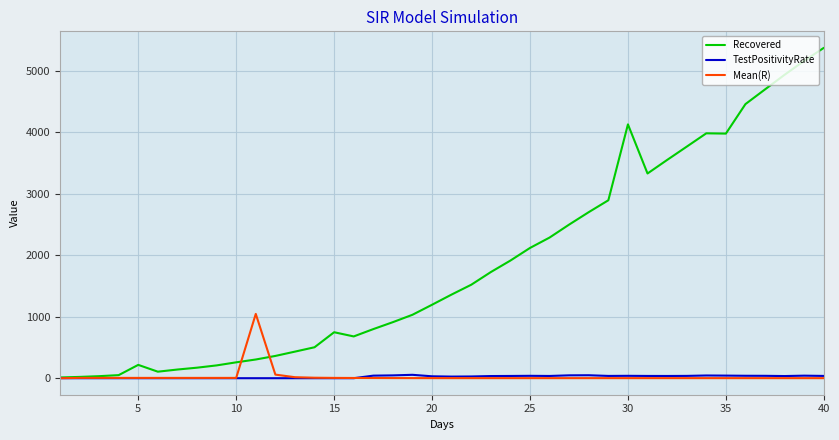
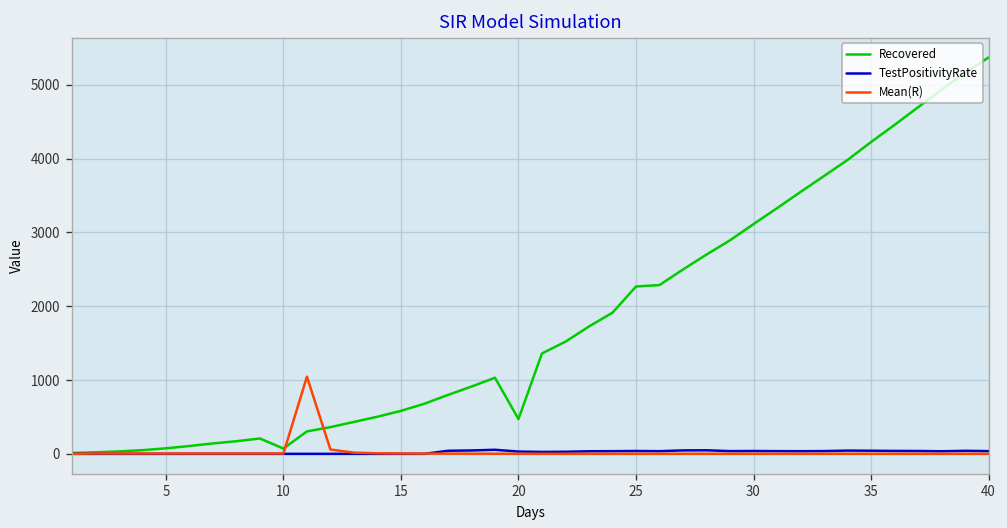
Recovered, 5: 200 -> 100
Recovered, 10: 300 -> 100
Recovered, 15: 700 -> 600
Recovered, 20: 1200 -> 500
Recovered, 25: 2100 -> 2300
Recovered, 30: 4100 -> 3100
Recovered, 35: 4000 -> 4200
